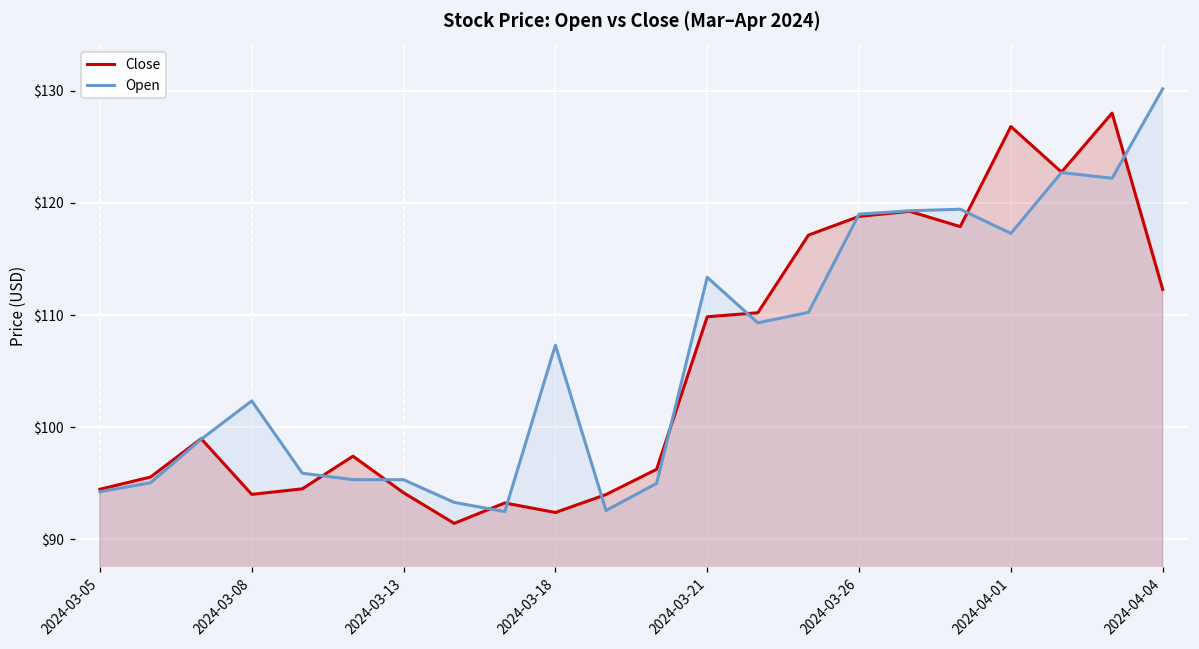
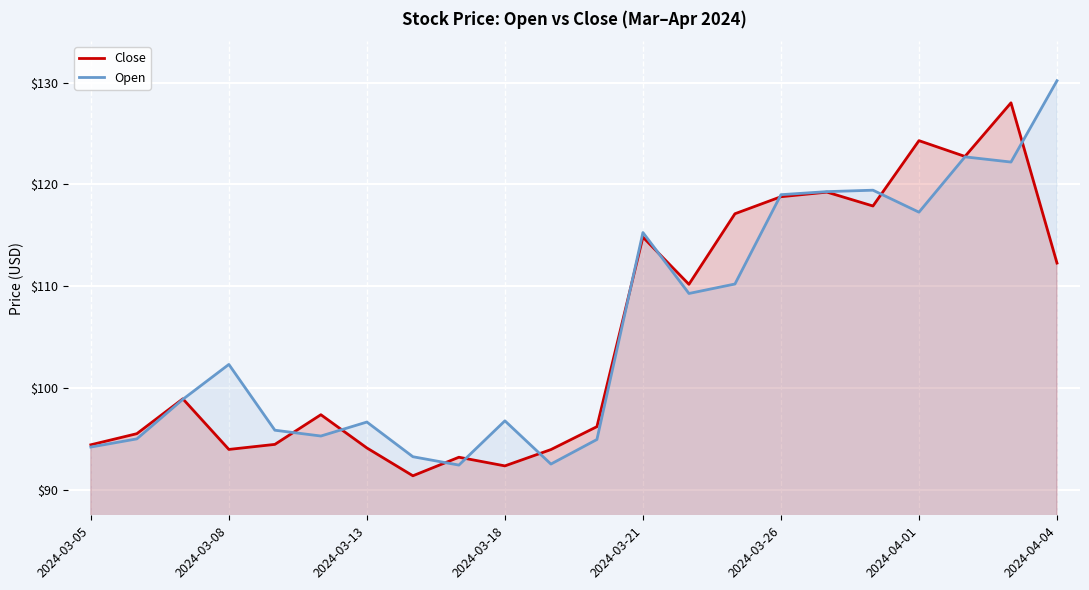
Open, 2024-03-13: $95.3 -> $96.7
Open, 2024-03-18: $107.3 -> $96.8
Close, 2024-03-21: $109.8 -> $114.8
Open, 2024-03-21: $113.4 -> $115.3
Close, 2024-04-01: $126.8 -> $124.3
